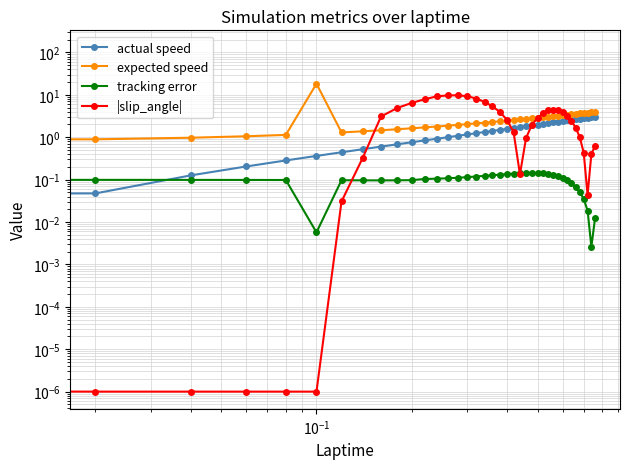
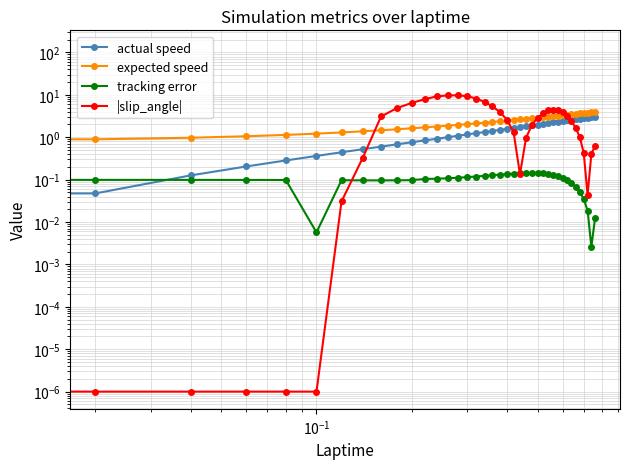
expected speed, 10^-1: 18 -> 1.2
